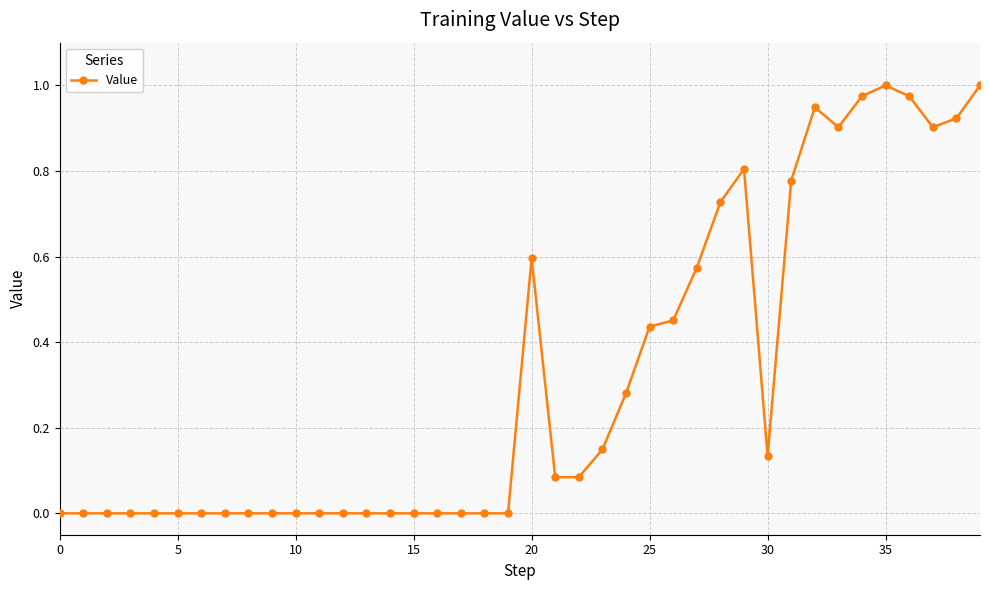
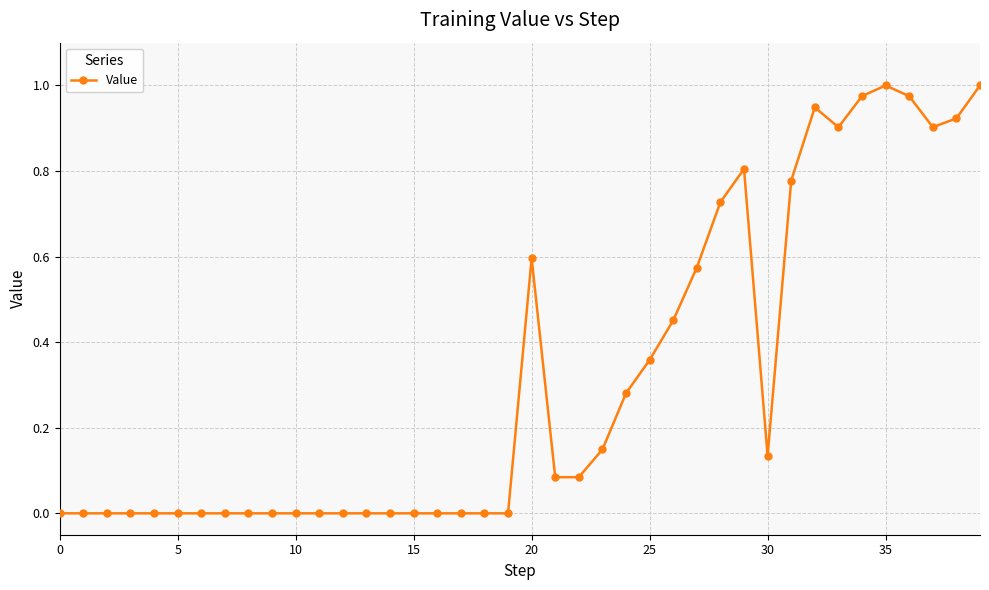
25: 0.44 -> 0.36
